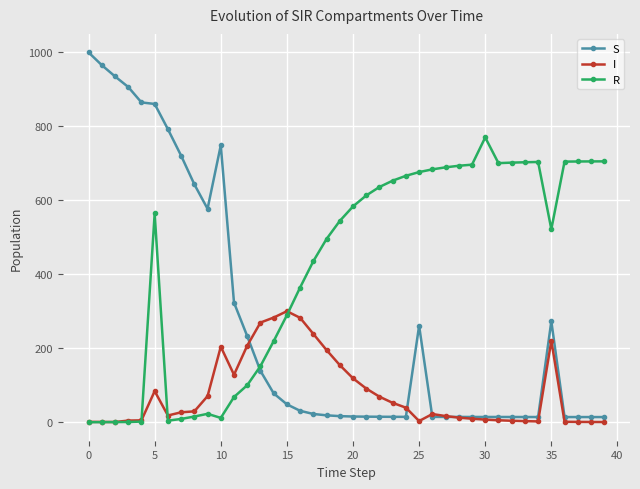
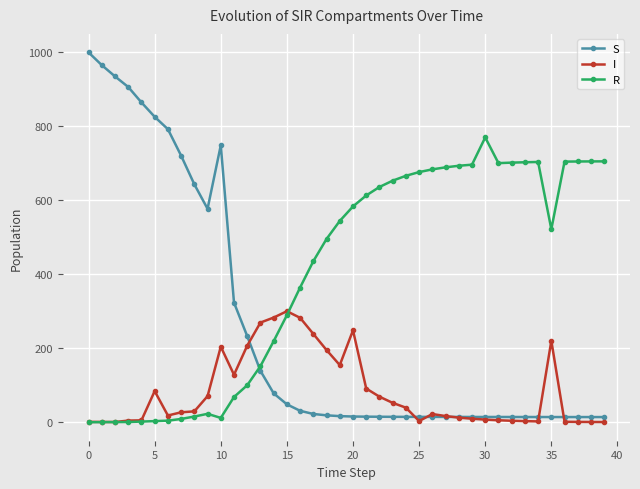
S, 5: 860 -> 820
R, 5: 560 -> 0
I, 20: 120 -> 250
S, 25: 260 -> 10
S, 35: 270 -> 10
